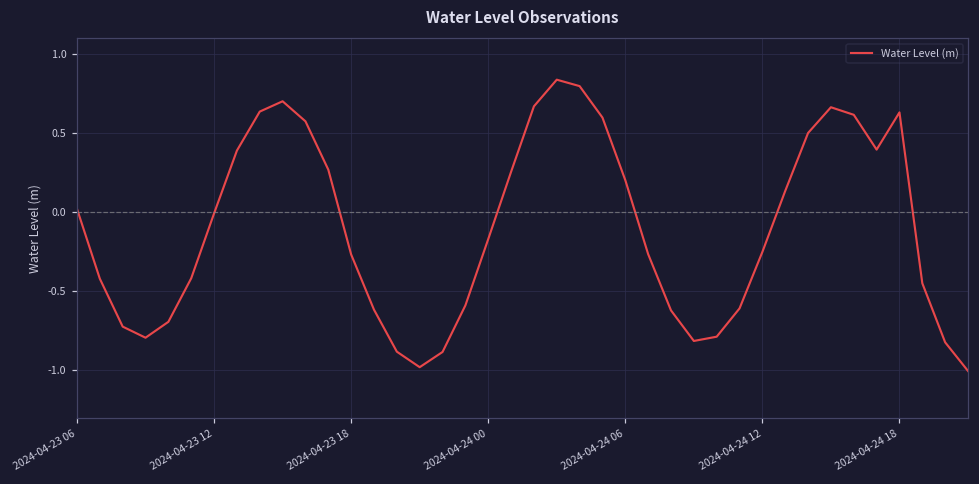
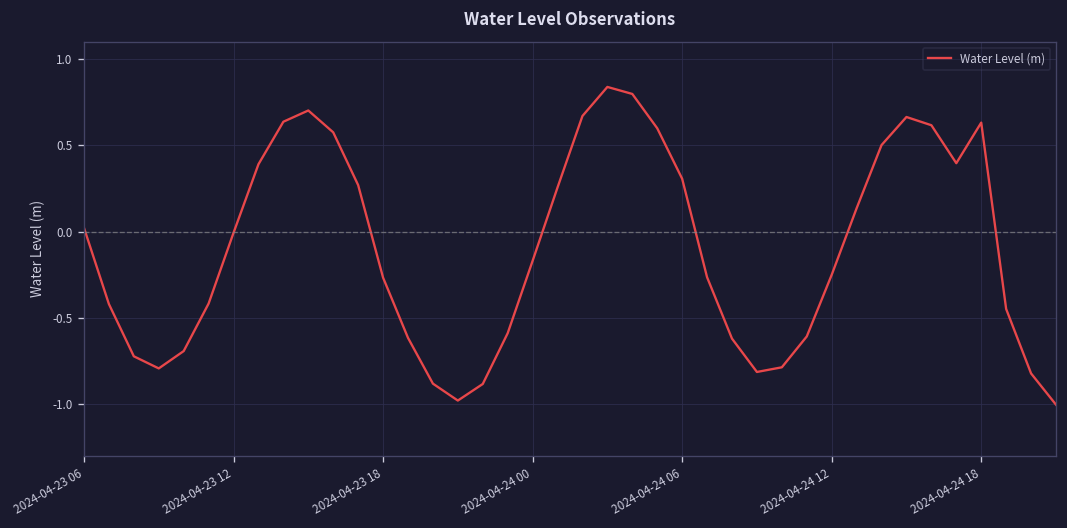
2024-04-24 06: 0.20 -> 0.31
